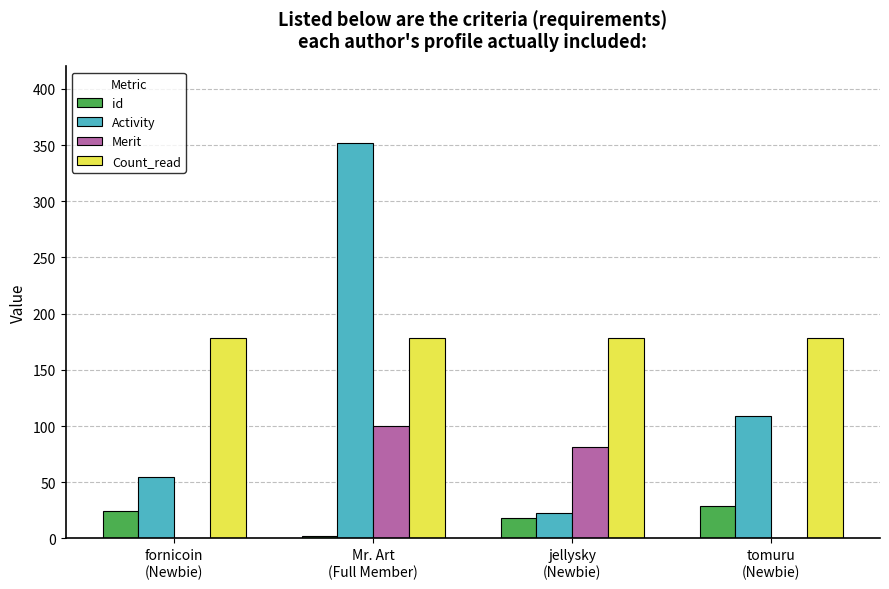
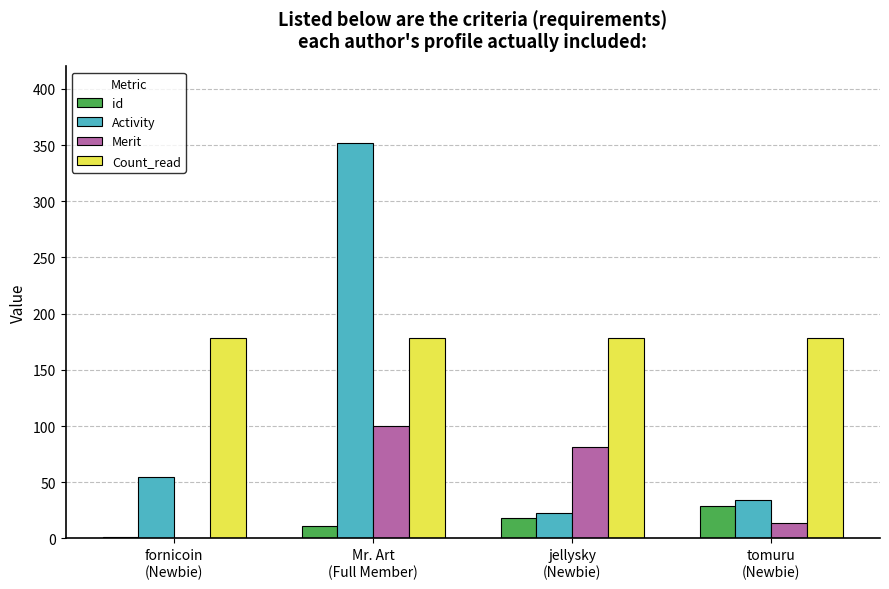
id, fornicoin (Newbie): 24 -> 1
id, Mr. Art (Full Member): 2 -> 11
Activity, tomuru (Newbie): 109 -> 34
Merit, tomuru (Newbie): 0 -> 14
